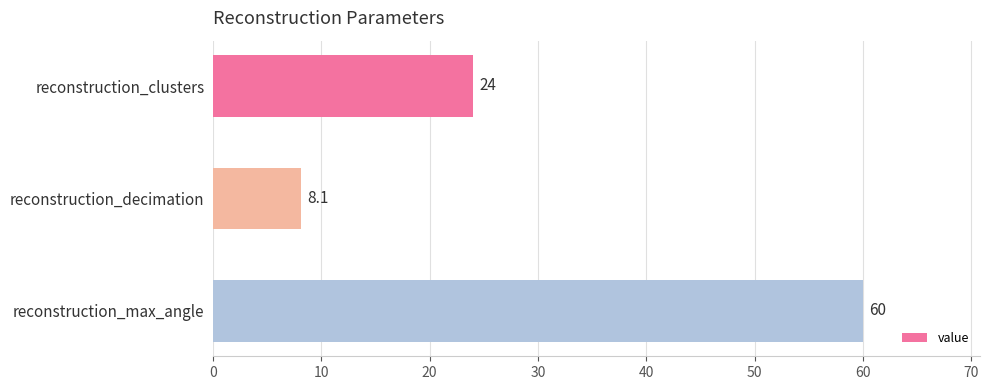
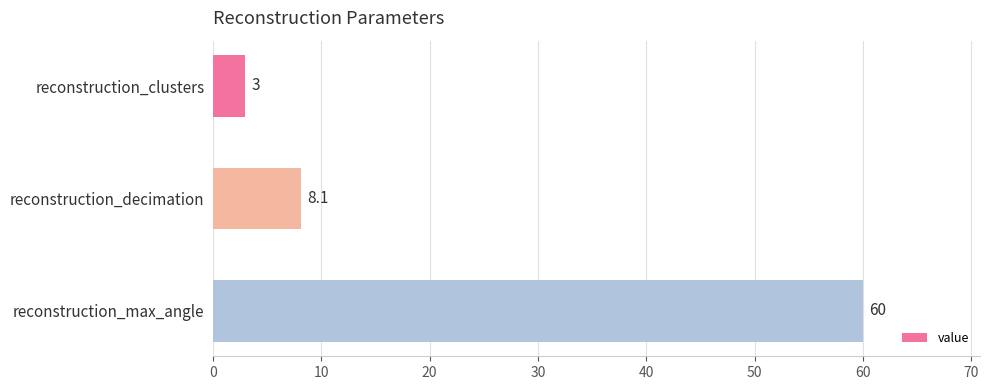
reconstruction_clusters: 24 -> 3
